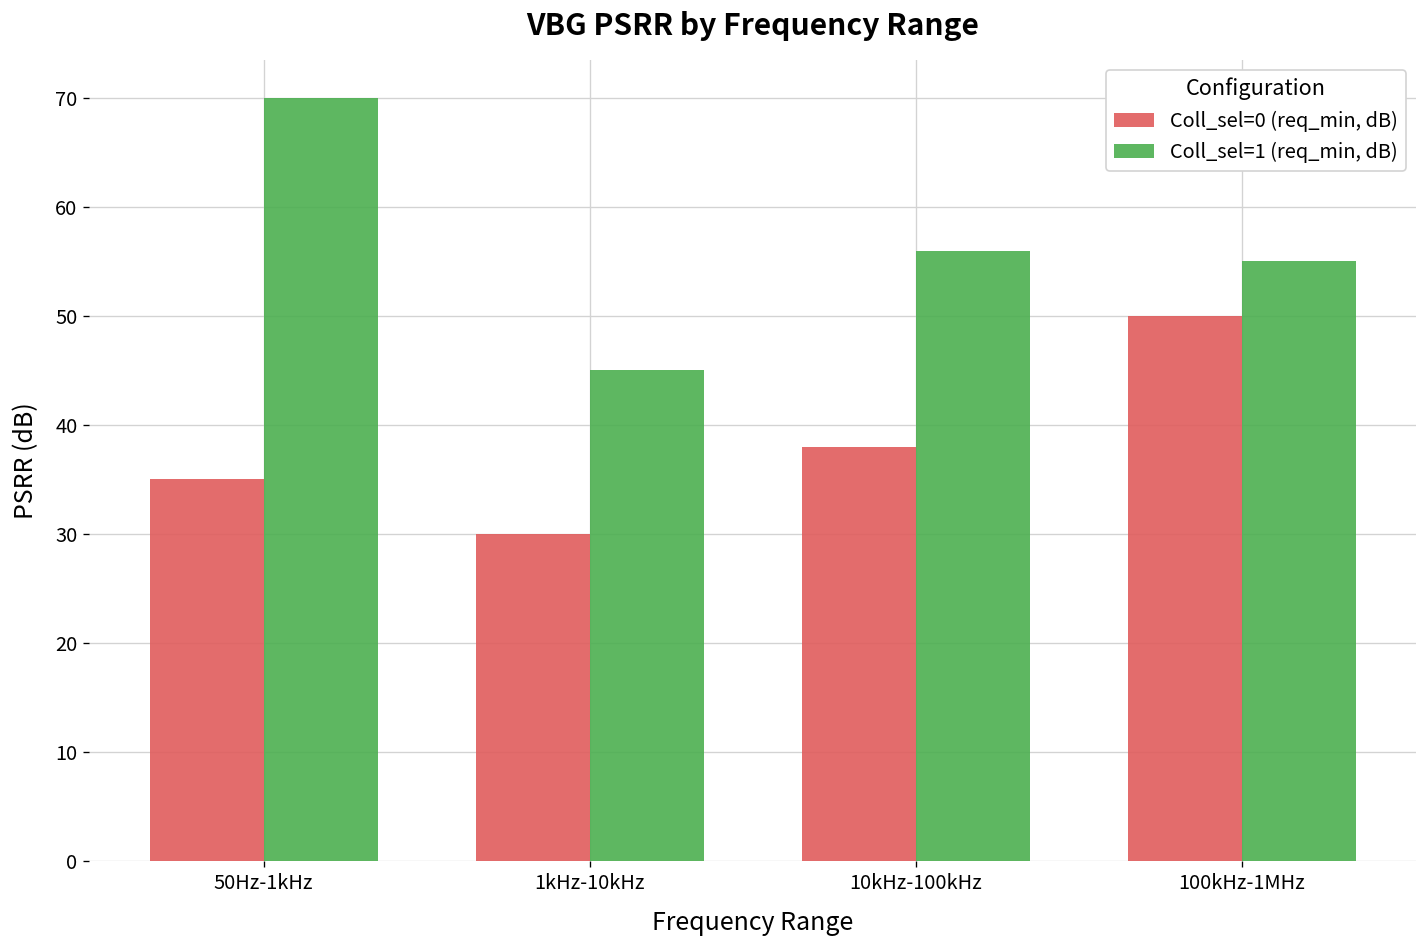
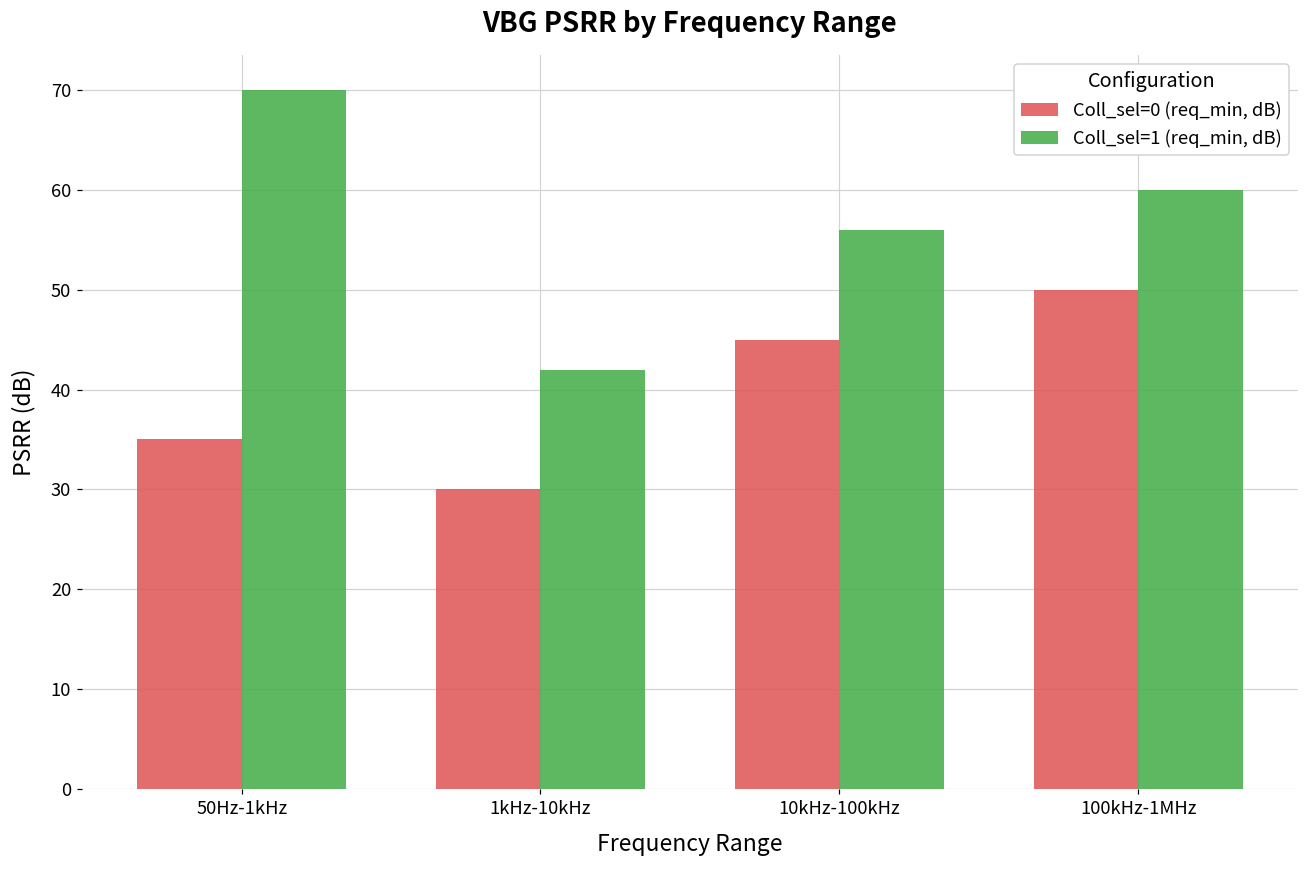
Coll_sel=1 (req_min, dB), 1kHz-10kHz: 45 -> 42
Coll_sel=0 (req_min, dB), 10kHz-100kHz: 38 -> 45
Coll_sel=1 (req_min, dB), 100kHz-1MHz: 55 -> 60
